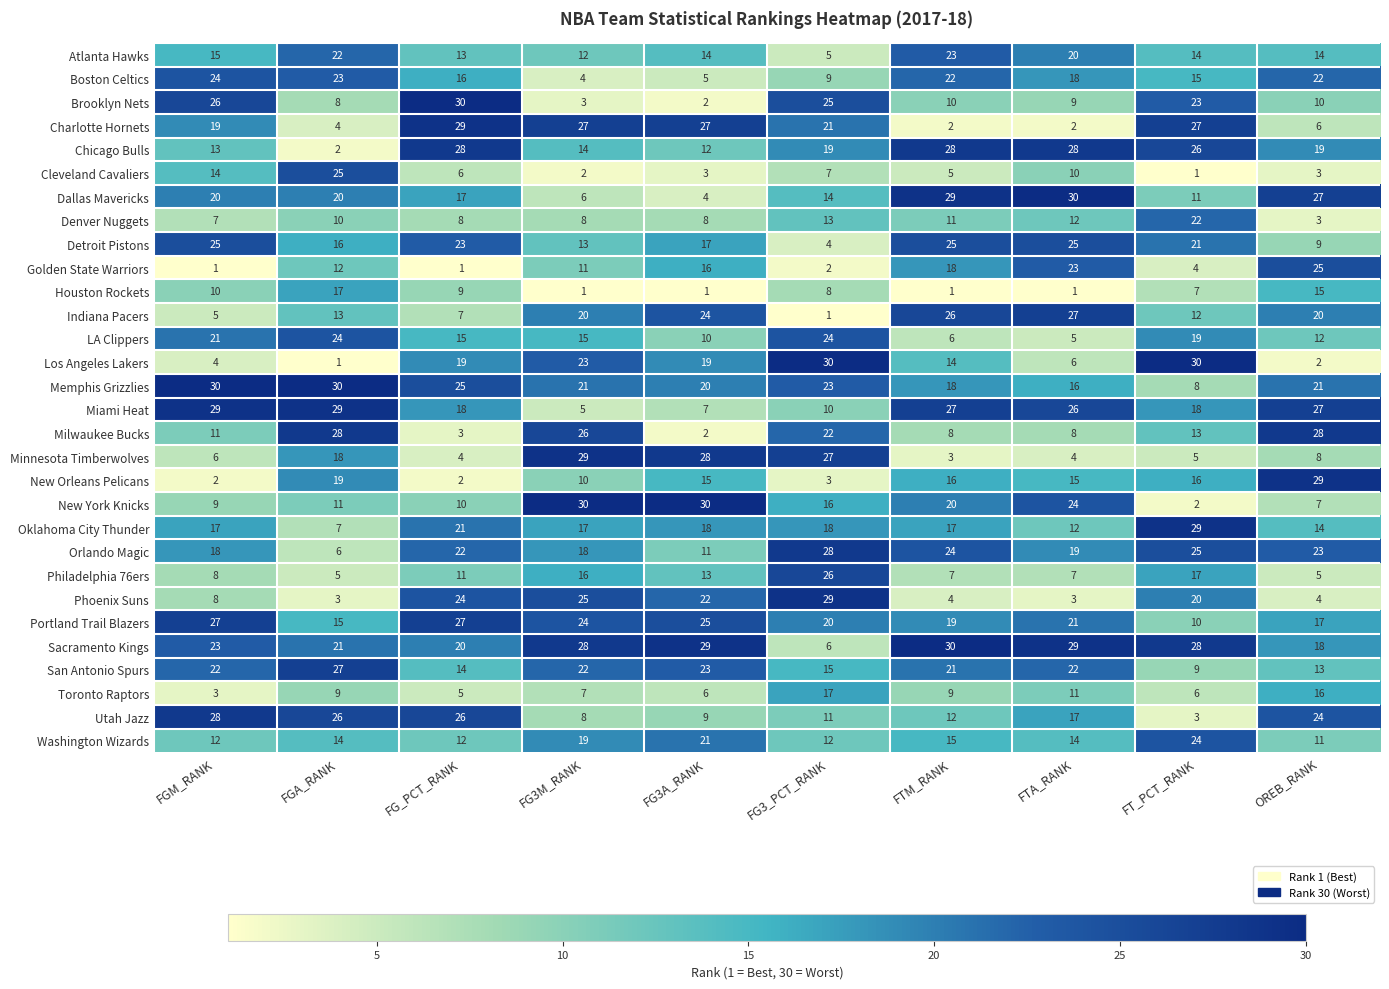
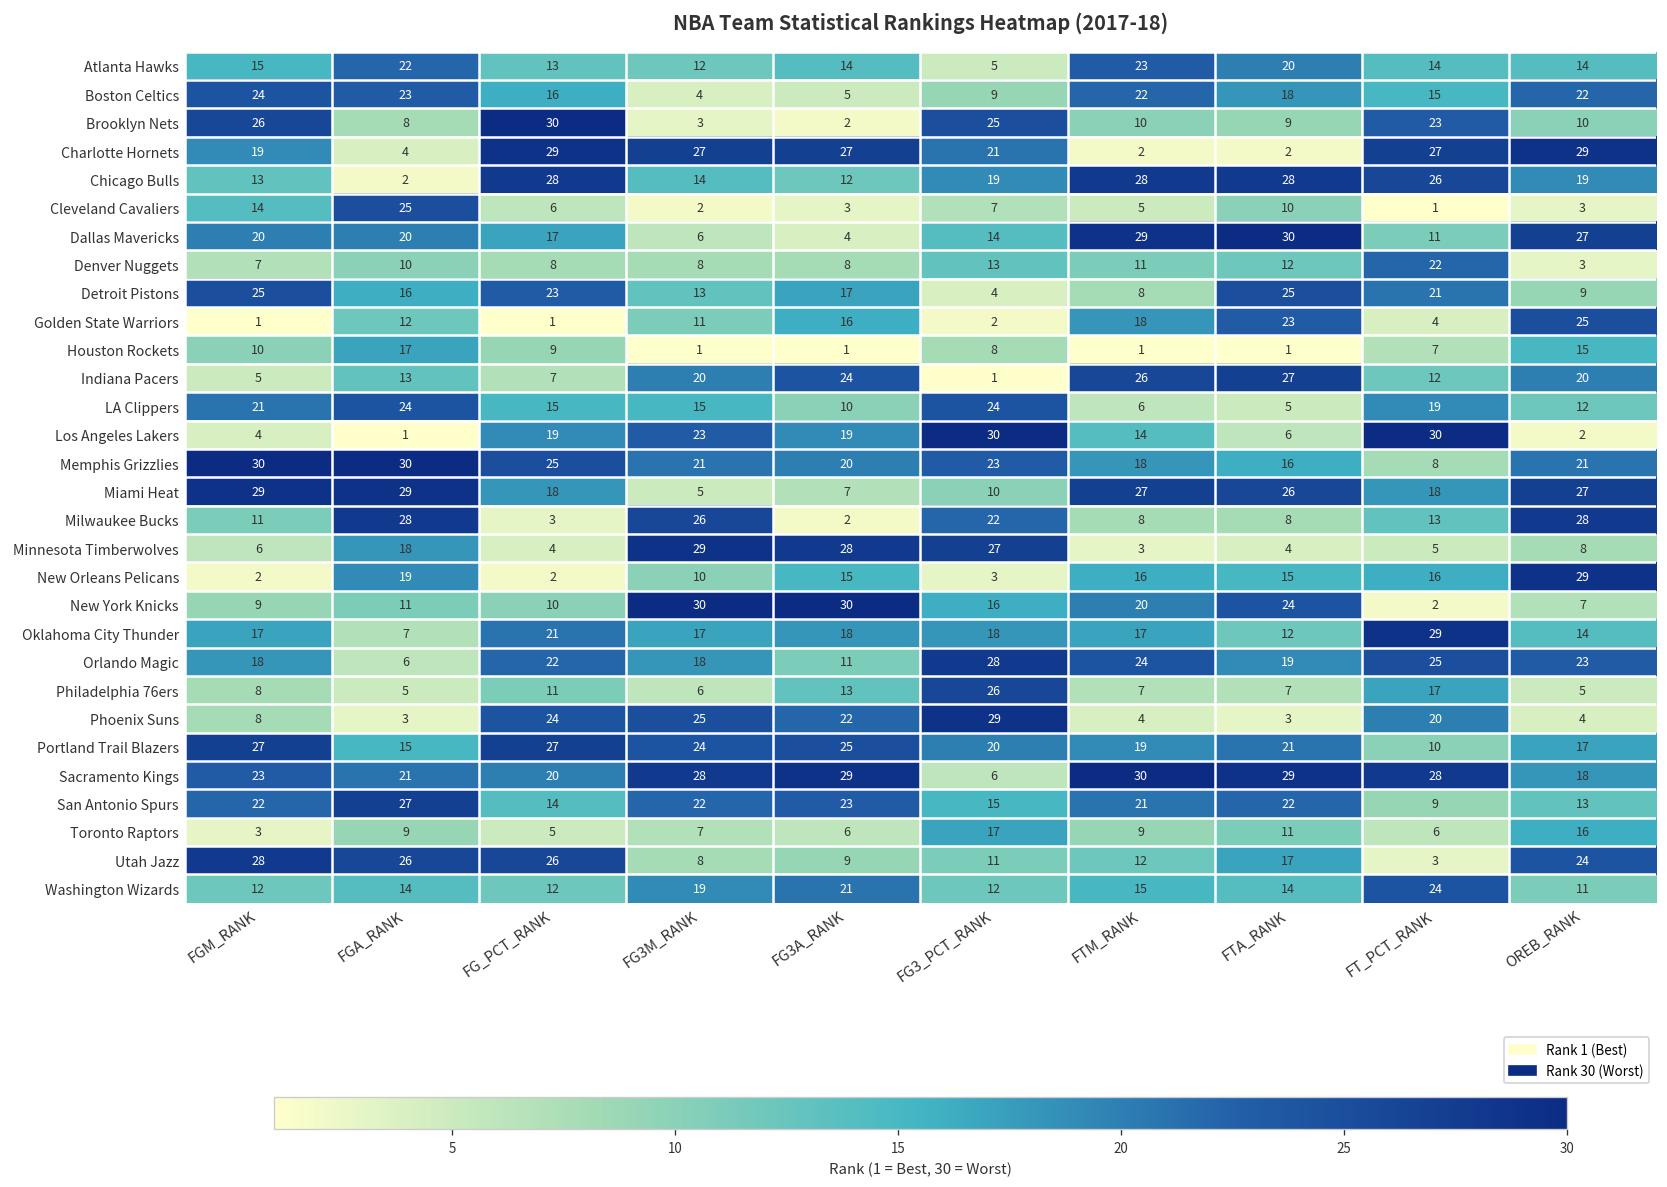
Charlotte Hornets, OREB_RANK: 6 -> 29
Detroit Pistons, FTM_RANK: 25 -> 8
Philadelphia 76ers, FG3M_RANK: 16 -> 6
